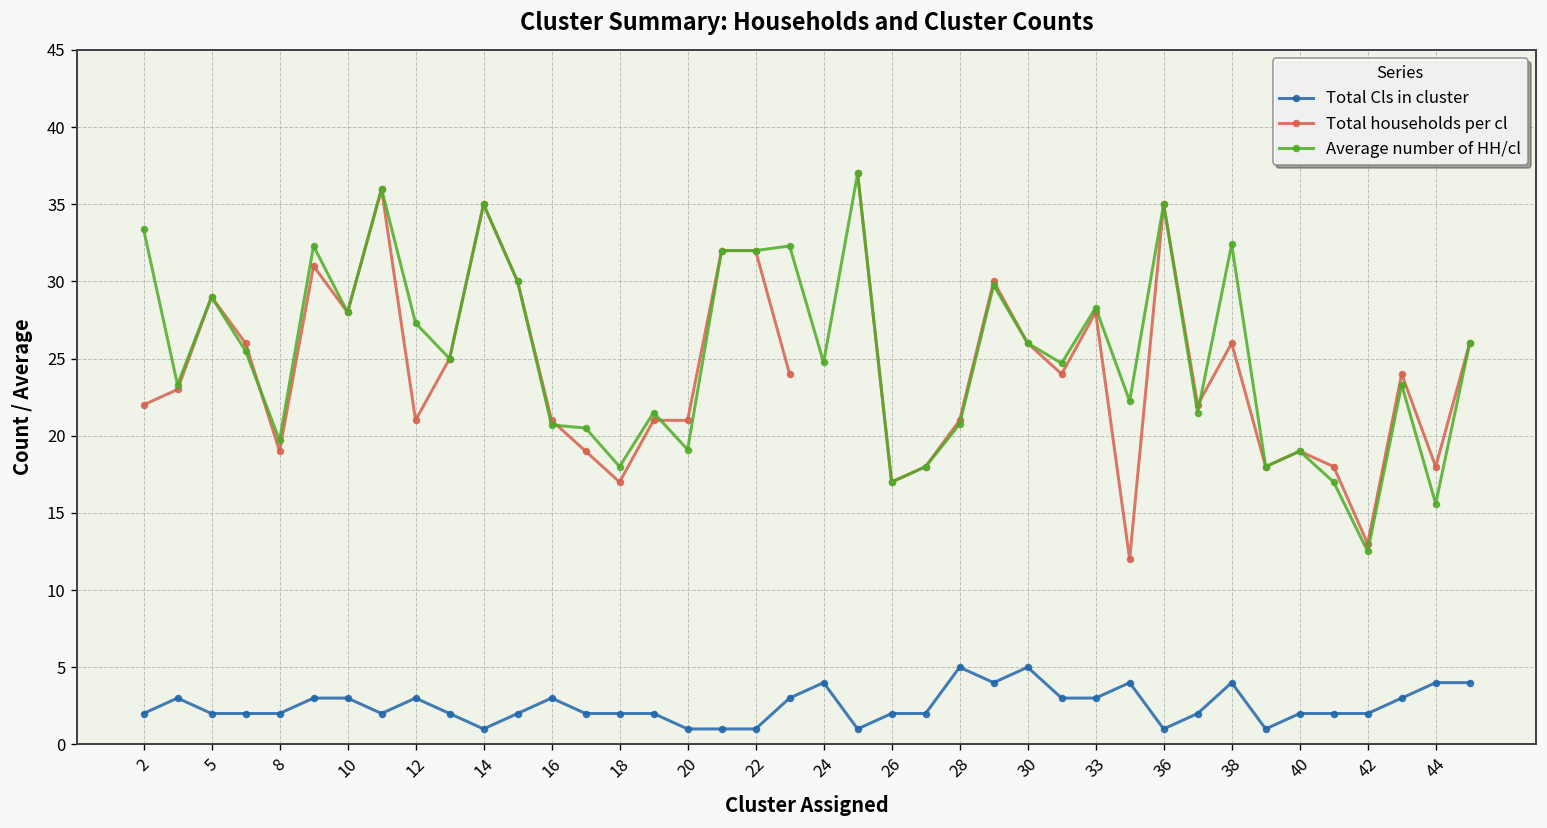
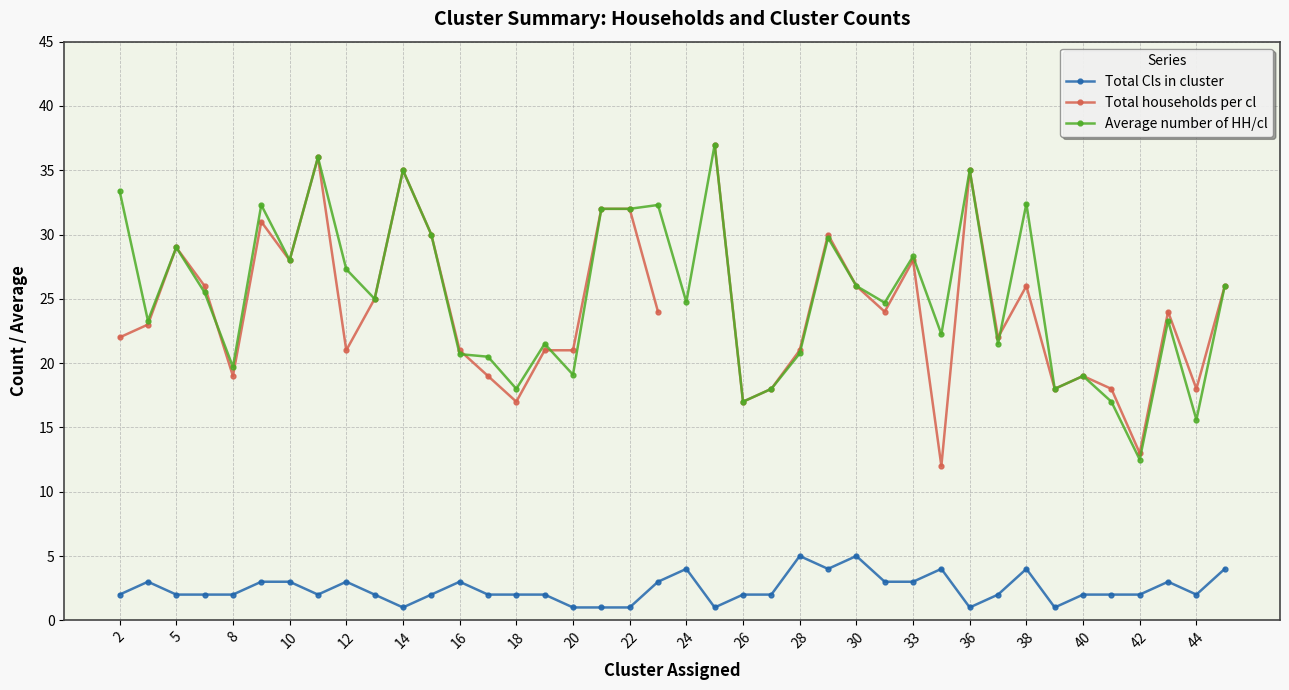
Total Cls in cluster, 44: 4 -> 2
